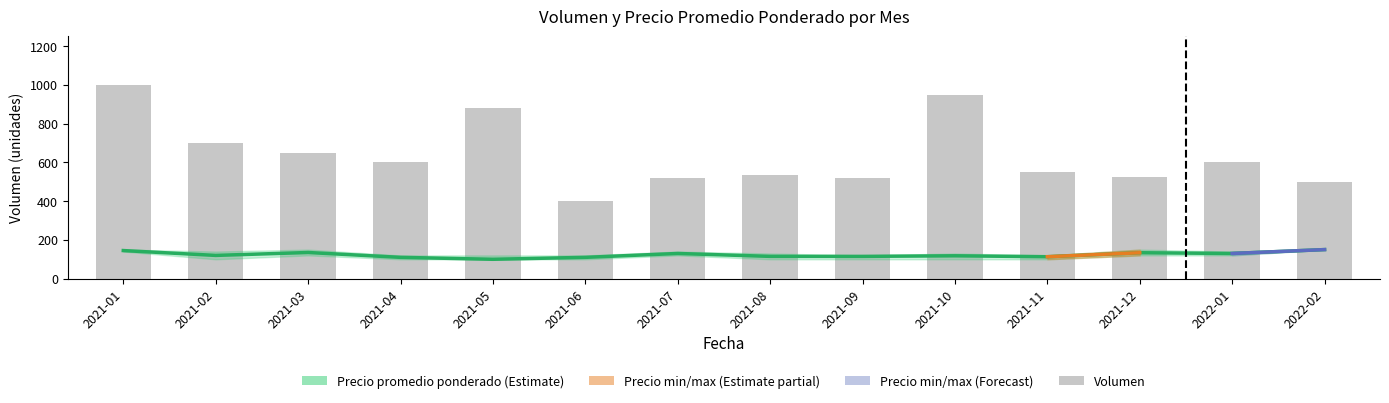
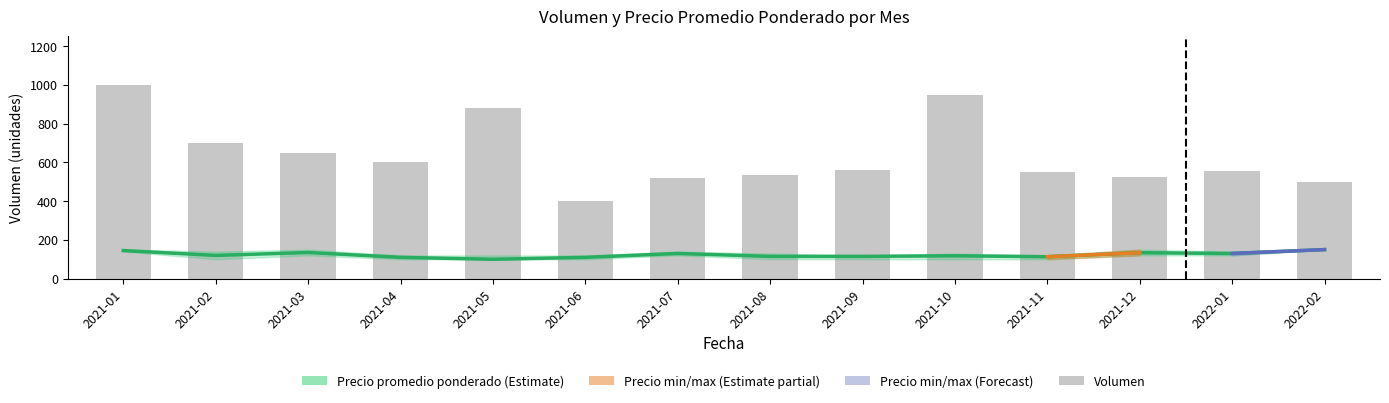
Volumen, 2021-09: 520 -> 560
Volumen, 2022-01: 600 -> 560
